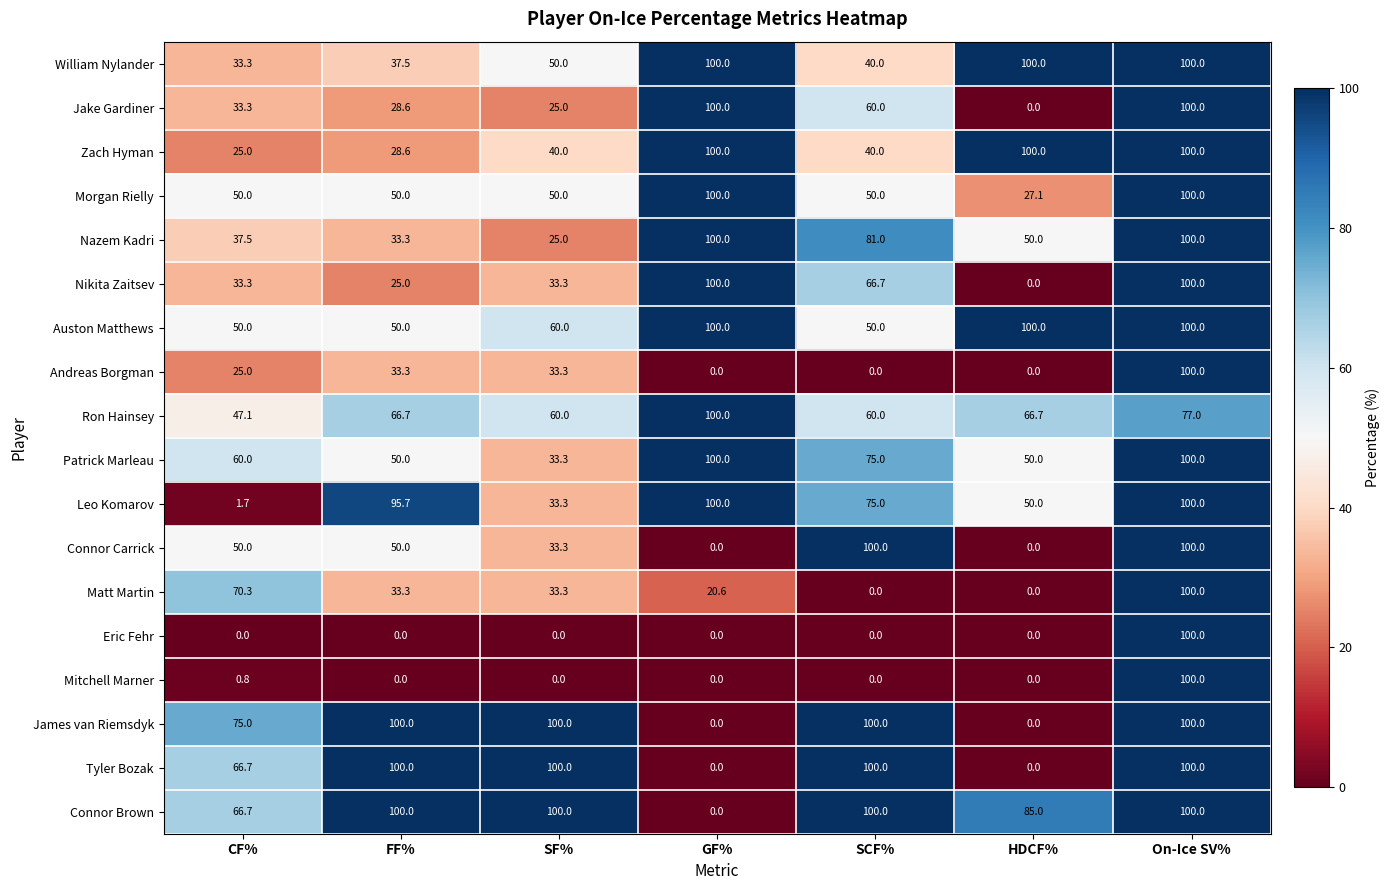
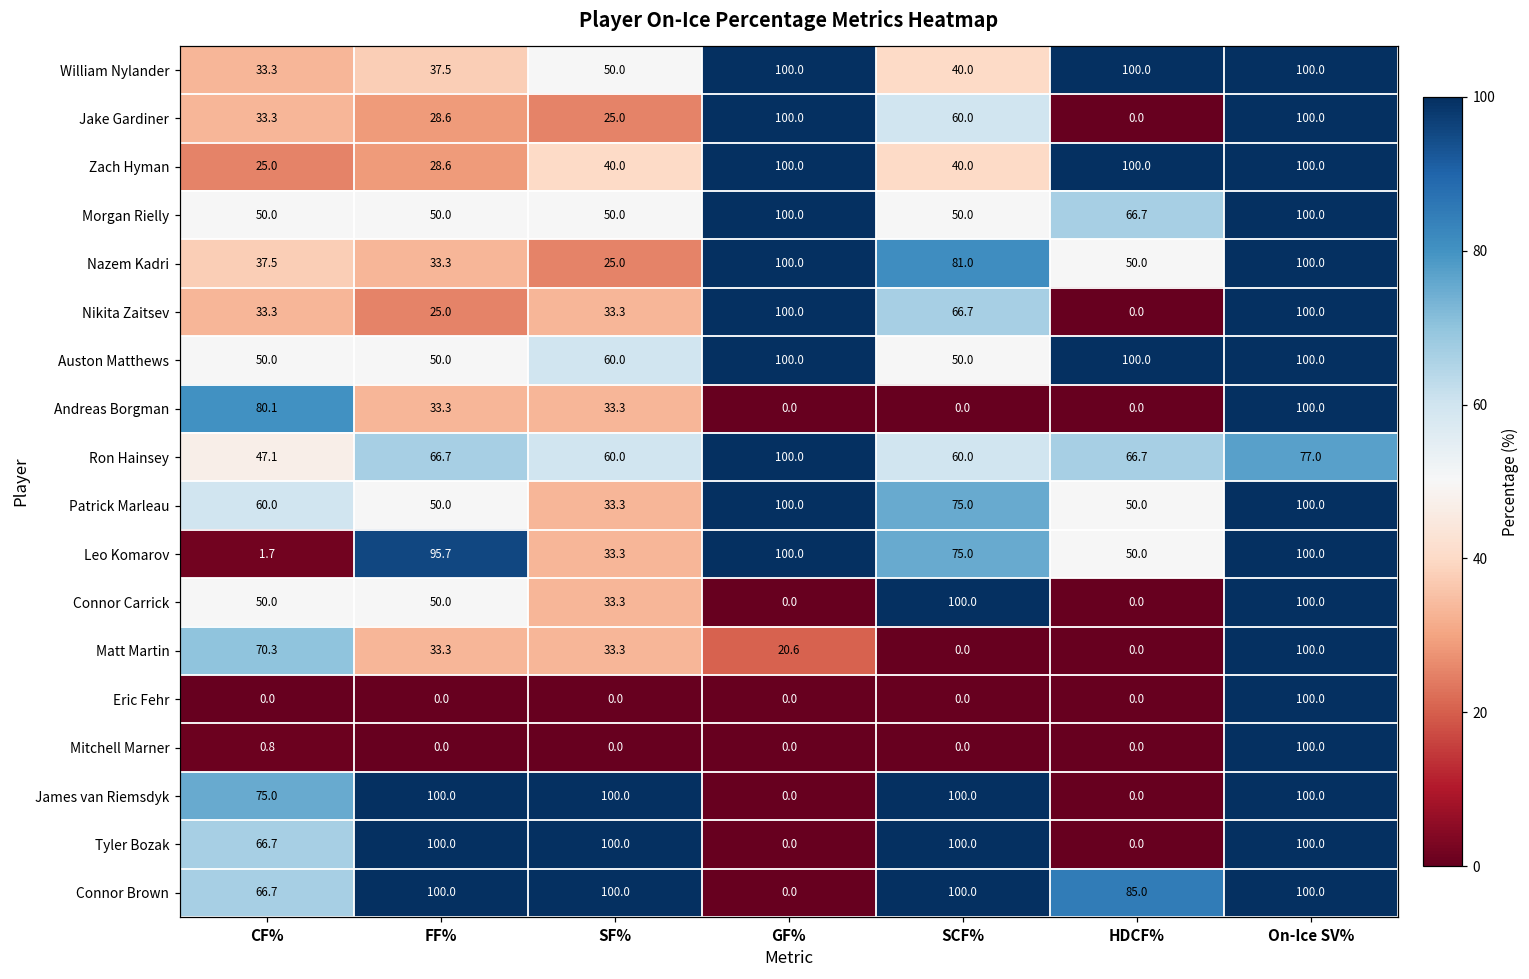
Morgan Rielly, HDCF%: 27.1 -> 66.7
Andreas Borgman, CF%: 25.0 -> 80.1
